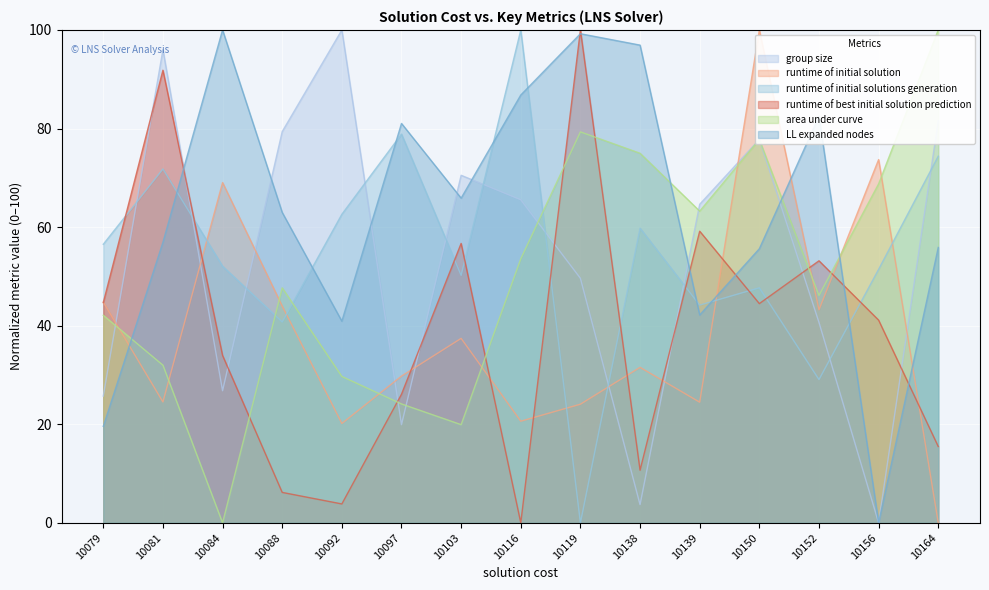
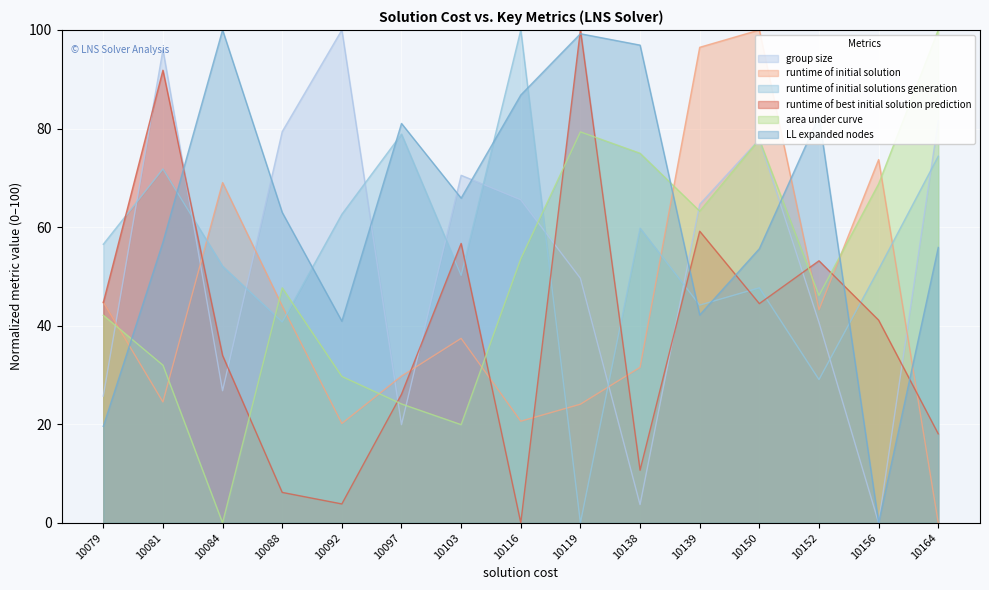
runtime of initial solution, 10139: 24 -> 96
runtime of best initial solution prediction, 10164: 15 -> 18
